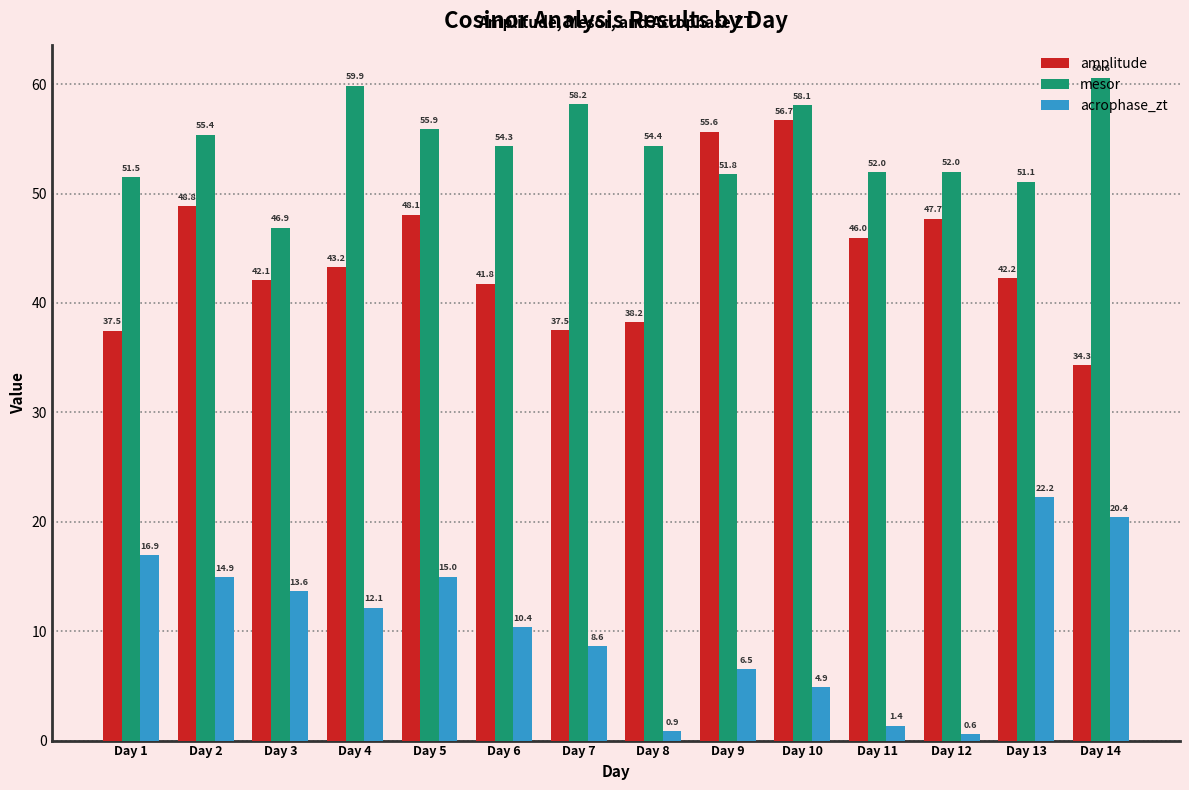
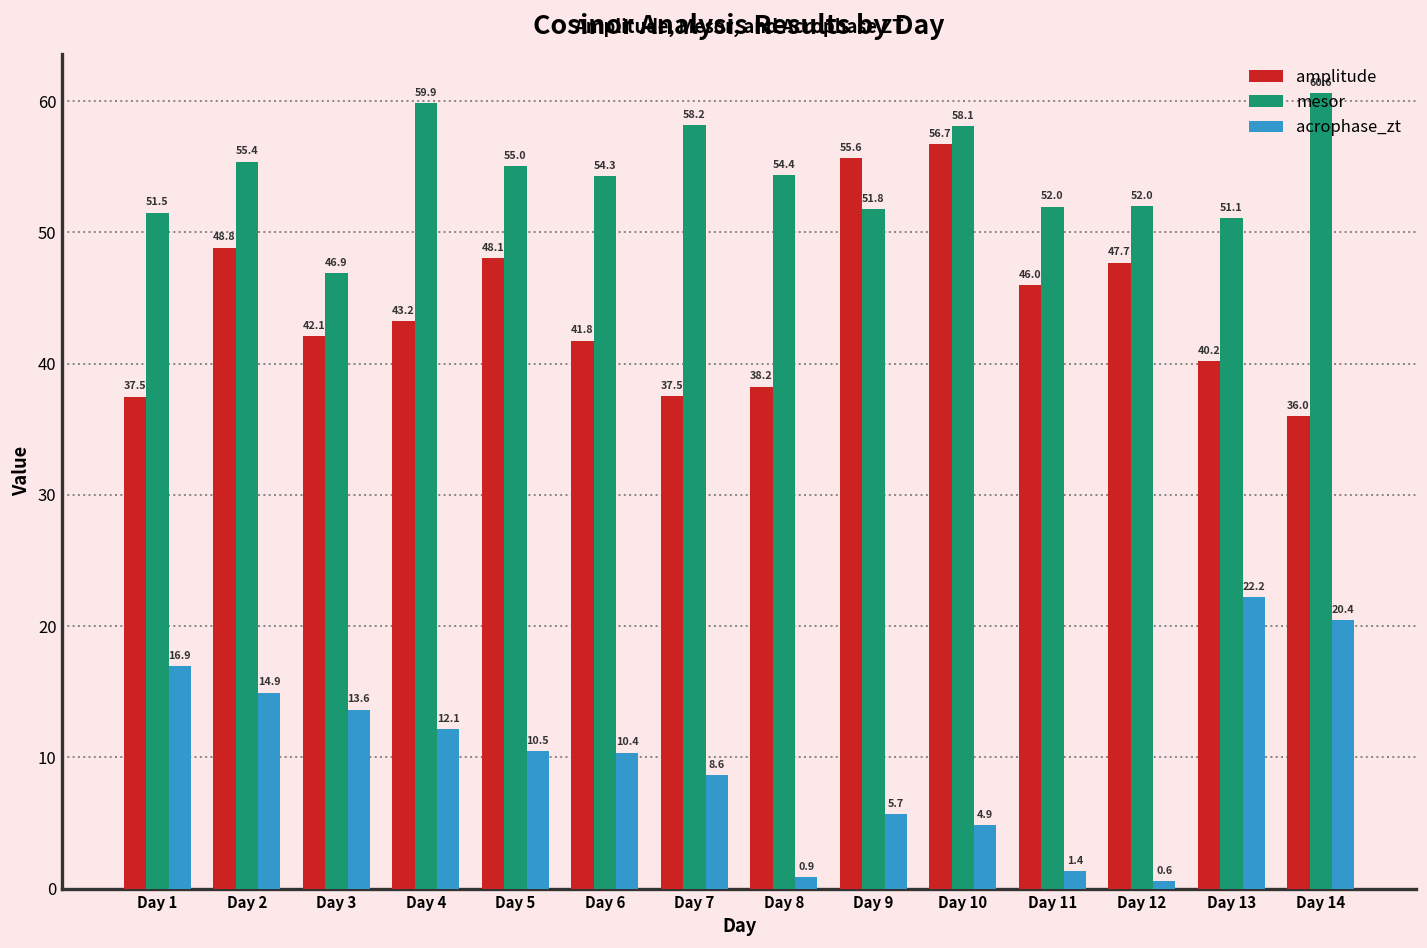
mesor, Day 5: 55.9 -> 55.0
acrophase_zt, Day 5: 15.0 -> 10.5
acrophase_zt, Day 9: 6.5 -> 5.7
amplitude, Day 13: 42.2 -> 40.2
amplitude, Day 14: 34.3 -> 36.0
